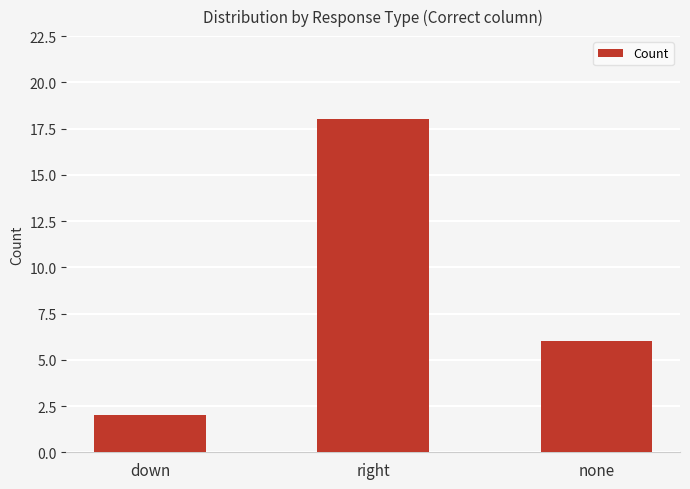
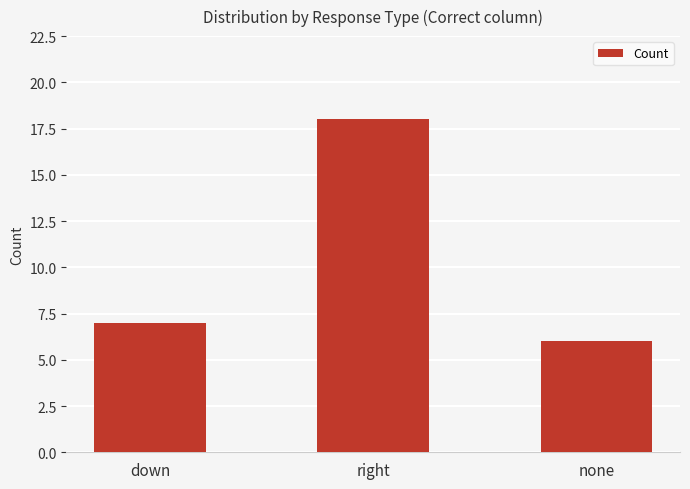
down: 2 -> 7
